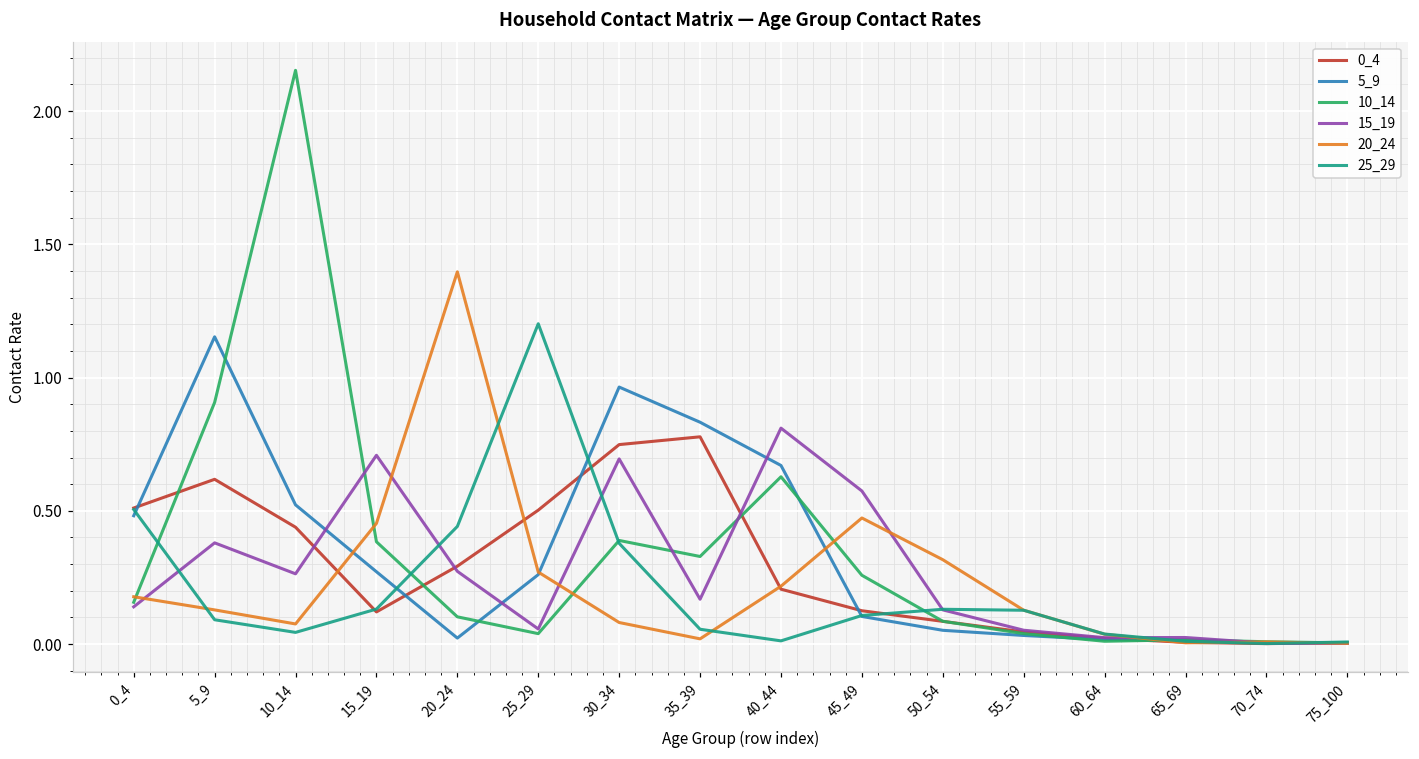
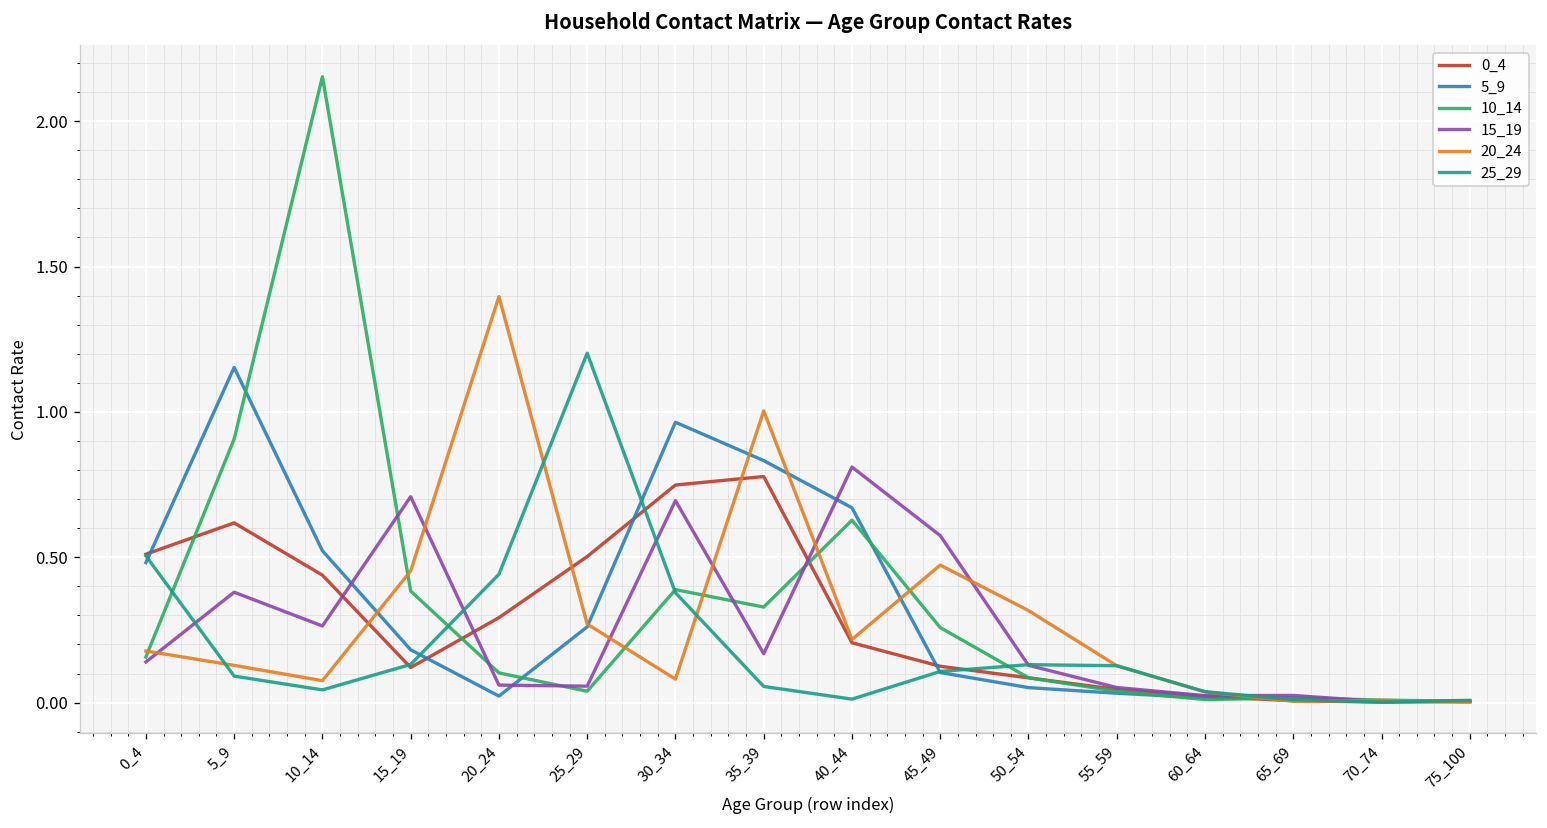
5_9, 15_19: 0.27 -> 0.18
15_19, 20_24: 0.27 -> 0.06
20_24, 35_39: 0.02 -> 1.00
